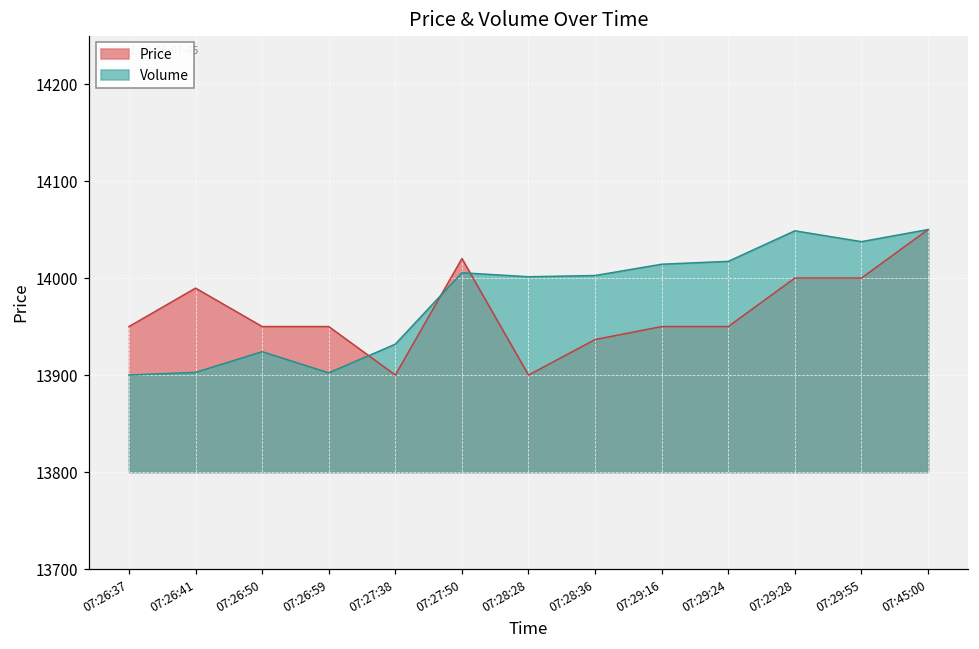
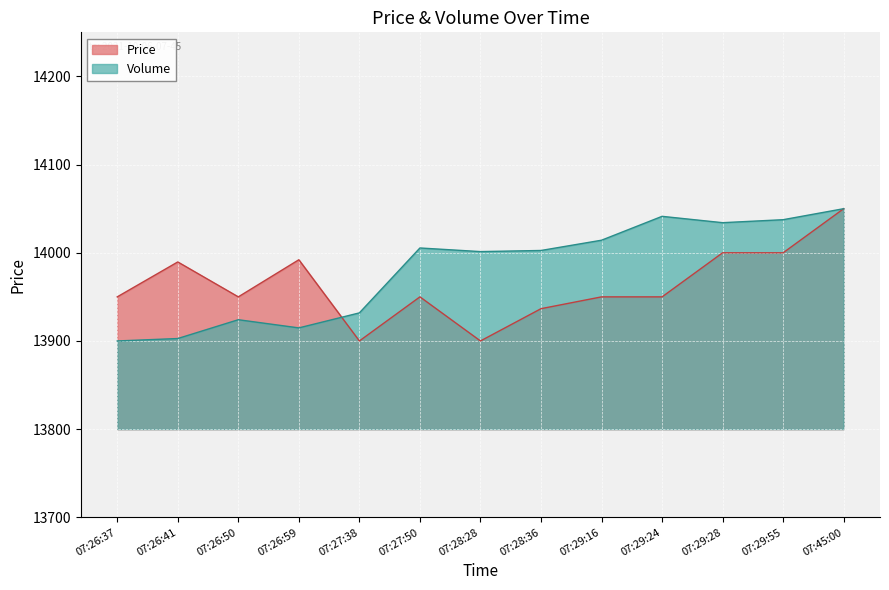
Price, 07:26:59: 13950 -> 13990
Volume, 07:26:59: 13900 -> 13910
Price, 07:27:50: 14020 -> 13950
Volume, 07:29:24: 14020 -> 14040
Volume, 07:29:28: 14050 -> 14030
